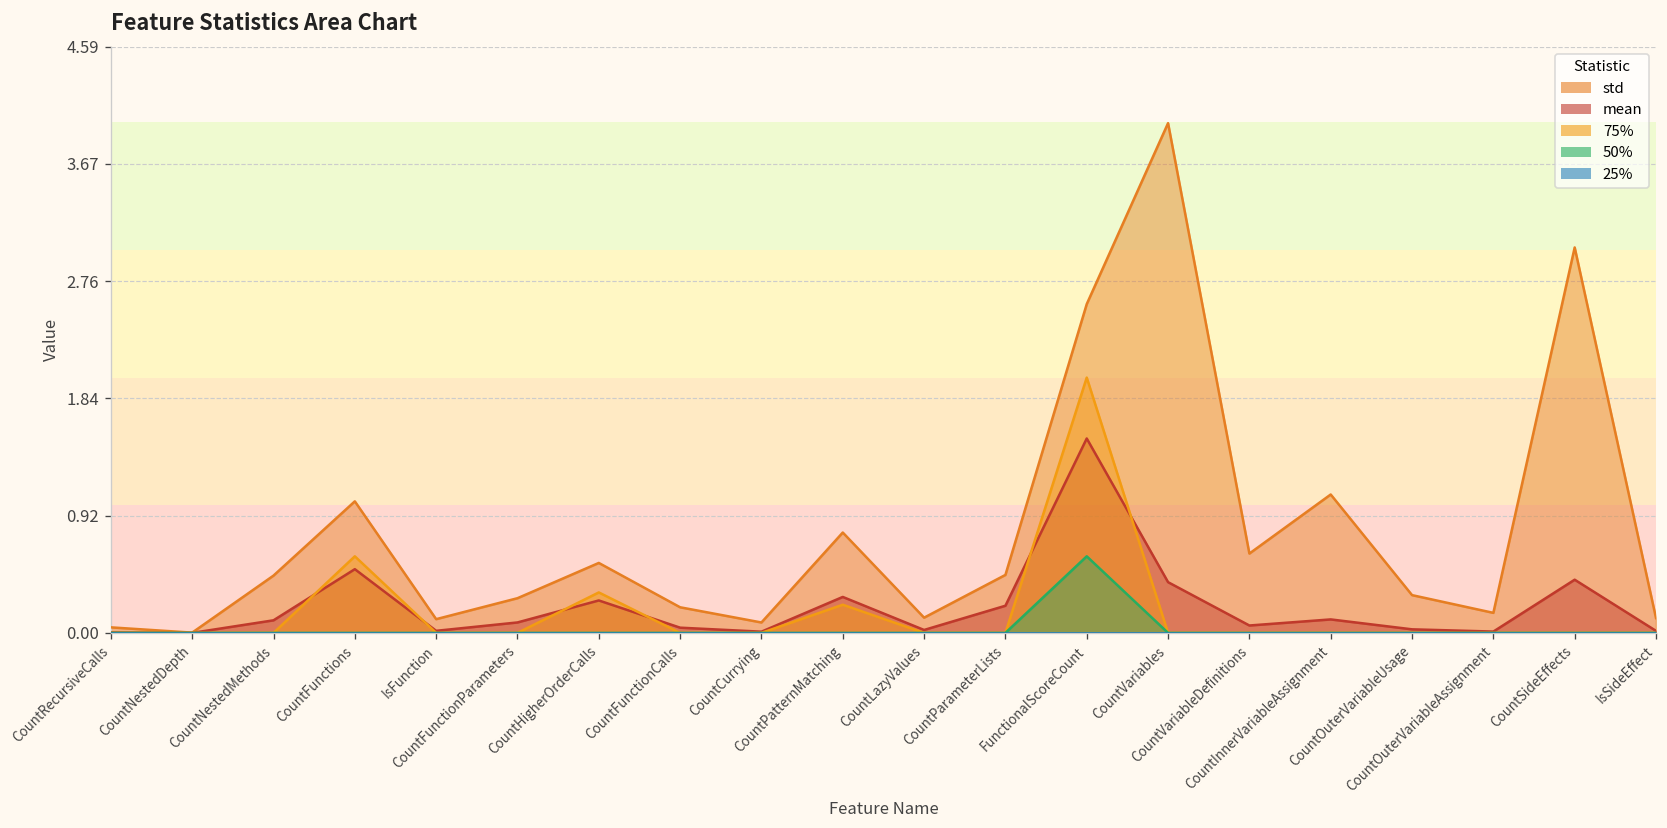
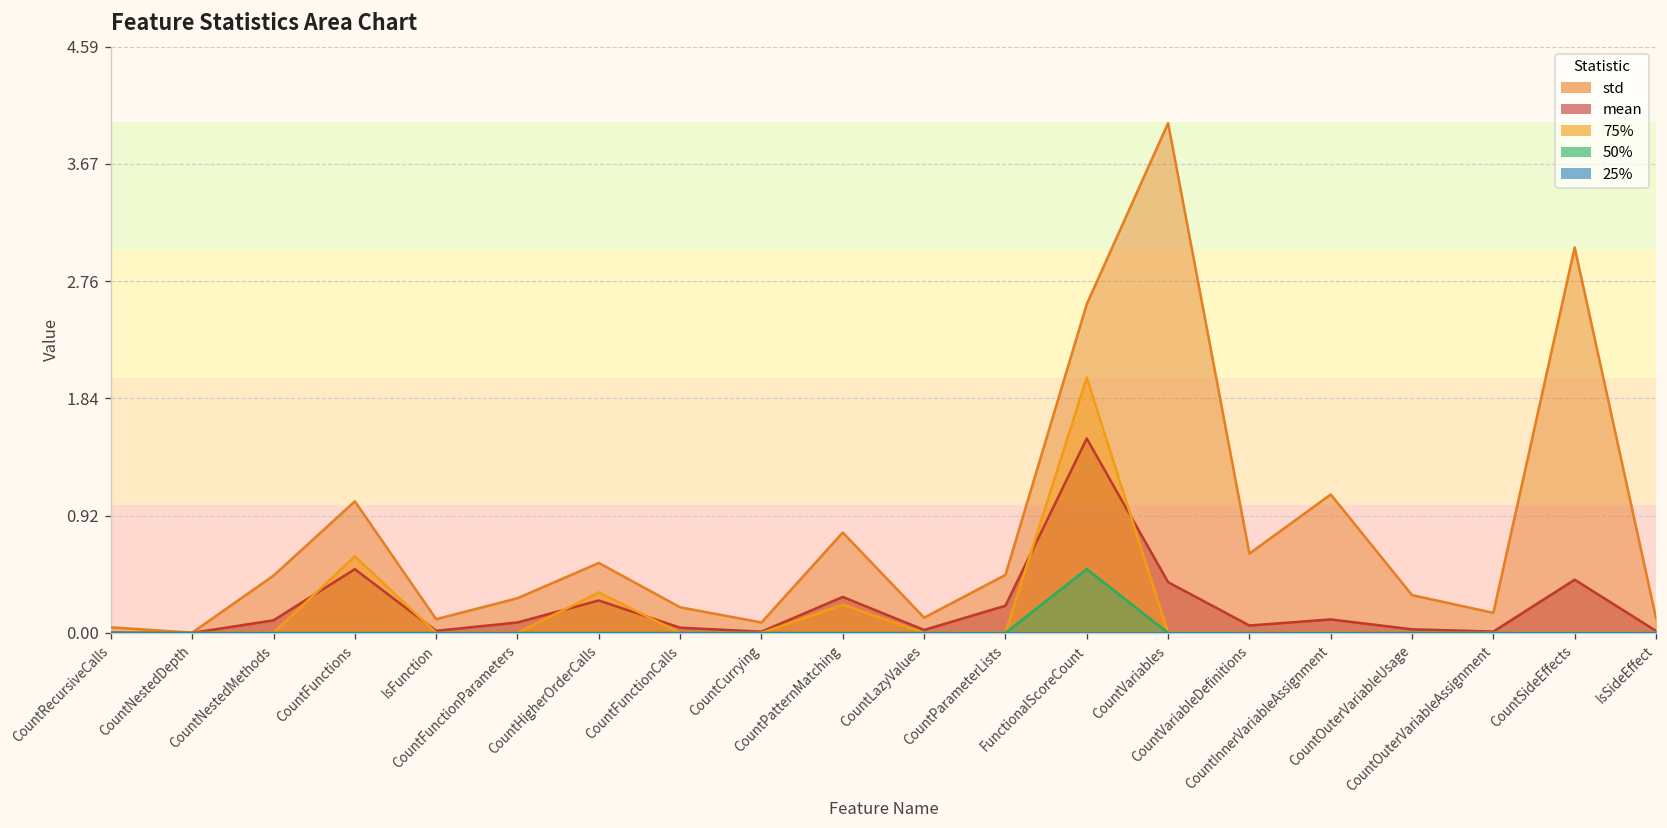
50%, FunctionalScoreCount: 0.6 -> 0.5
